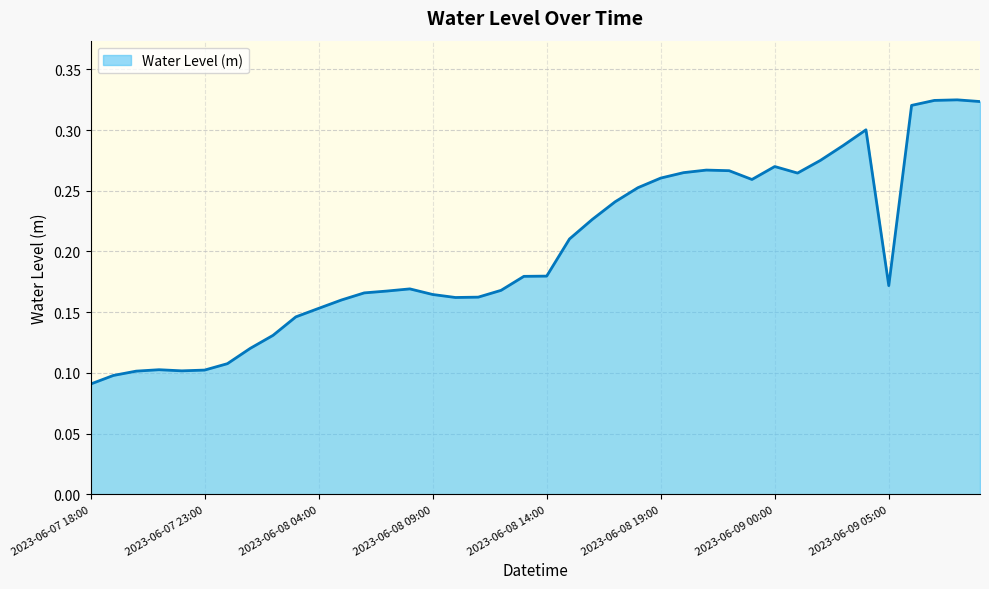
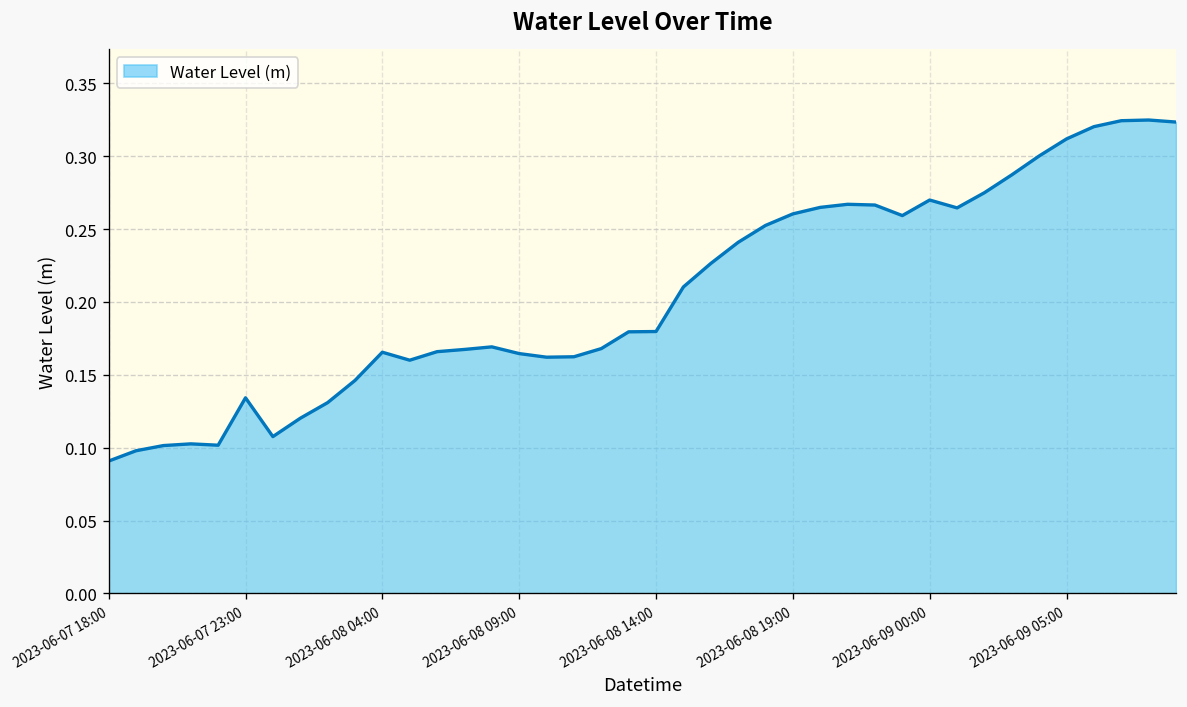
2023-06-07 23:00: 0.102 -> 0.134
2023-06-08 04:00: 0.153 -> 0.166
2023-06-09 05:00: 0.172 -> 0.312
